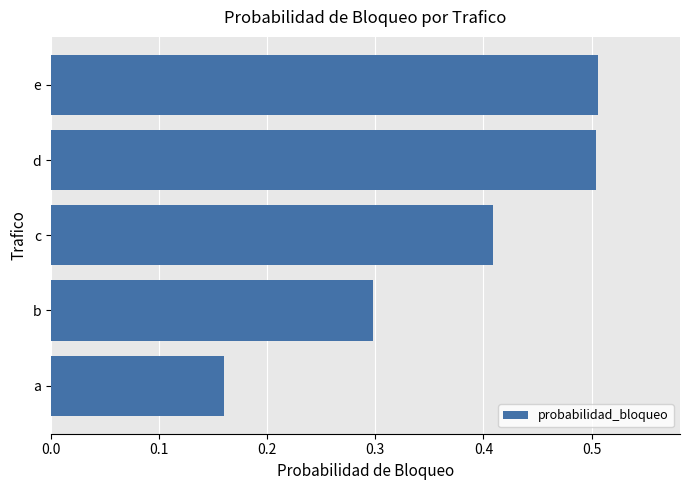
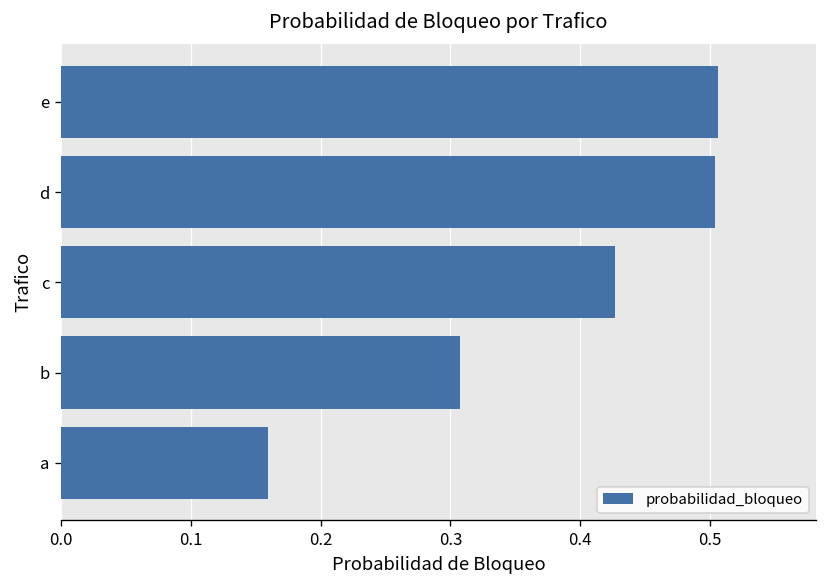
c: 0.409 -> 0.427
b: 0.298 -> 0.307
